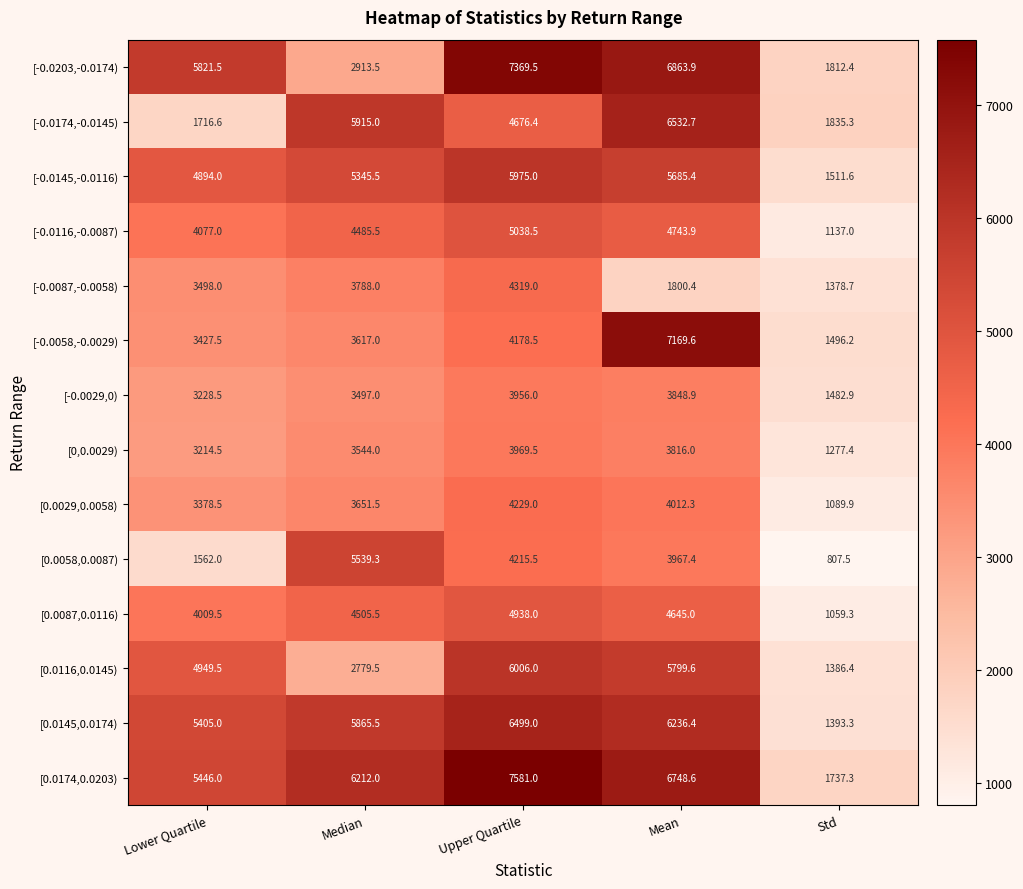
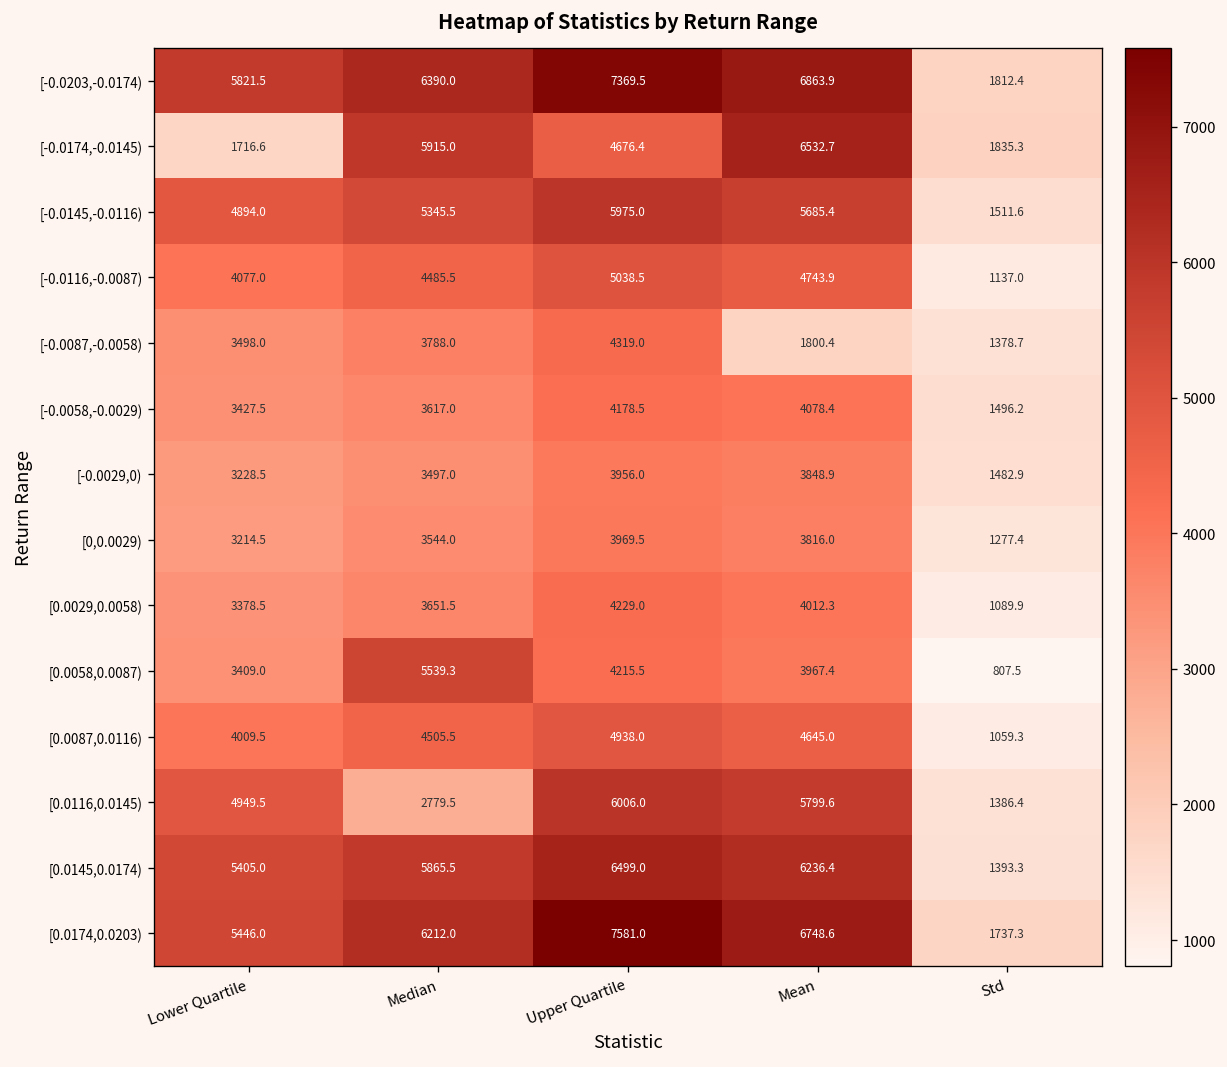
[-0.0203,-0.0174), Median: 2913.5 -> 6390.0
[-0.0058,-0.0029), Mean: 7169.6 -> 4078.4
[0.0058,0.0087), Lower Quartile: 1562.0 -> 3409.0
